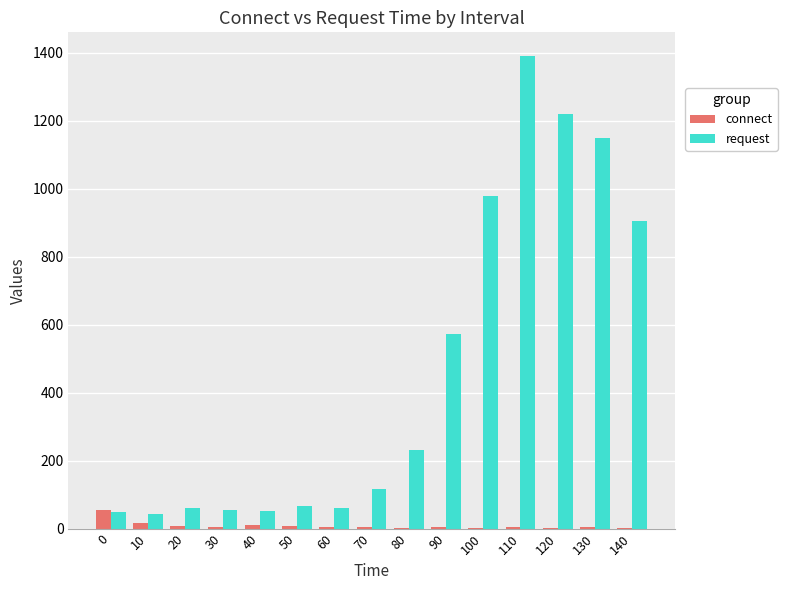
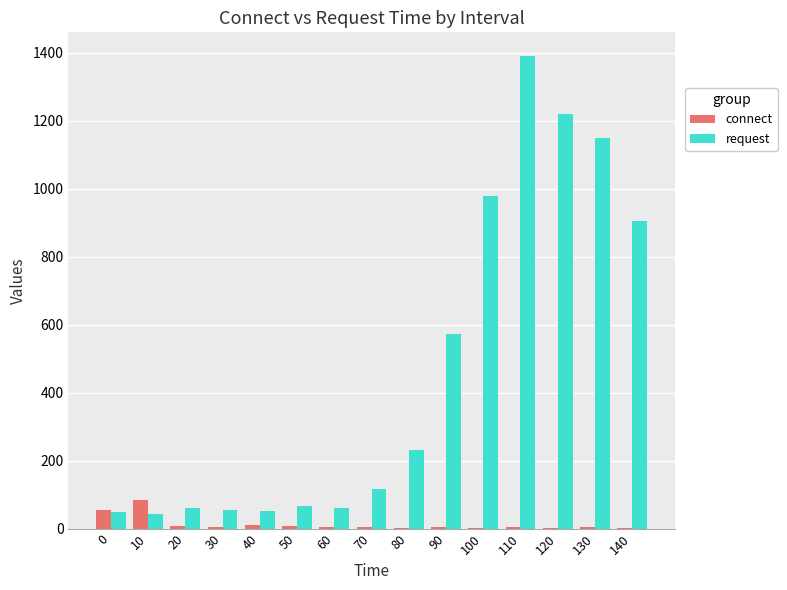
connect, 10: 20 -> 80
